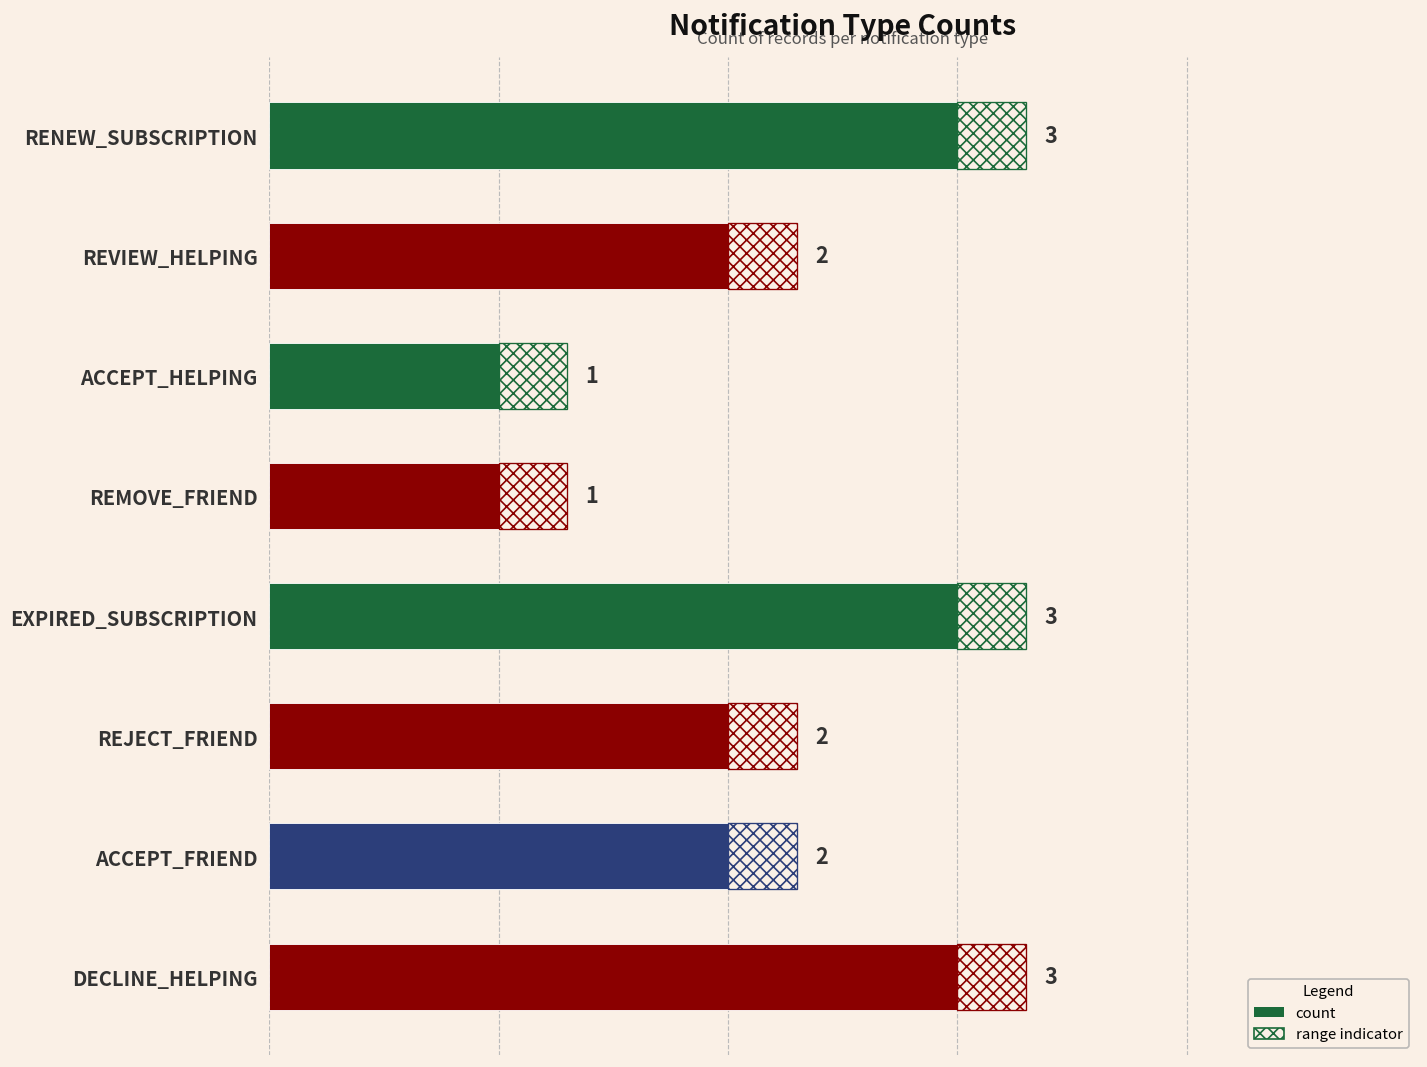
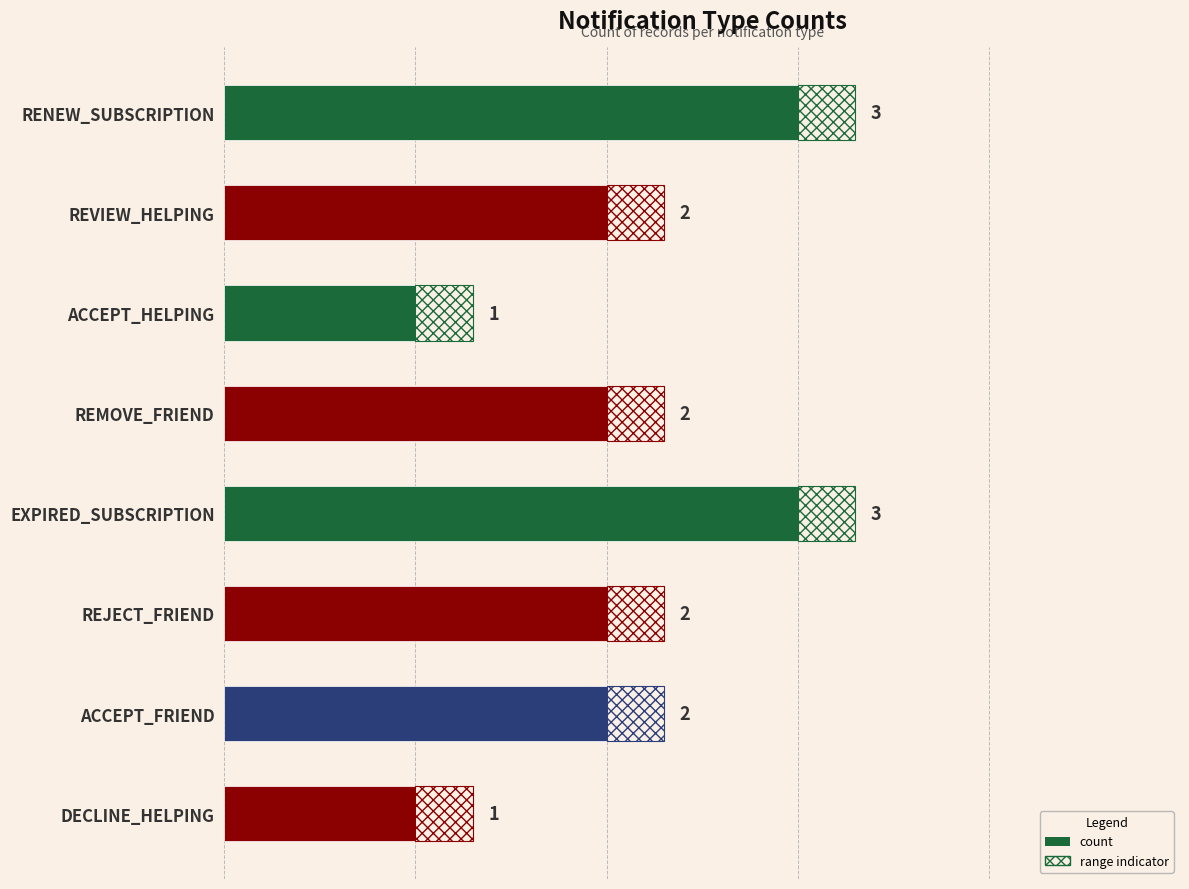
count, REMOVE_FRIEND: 1 -> 2
count, DECLINE_HELPING: 3 -> 1
